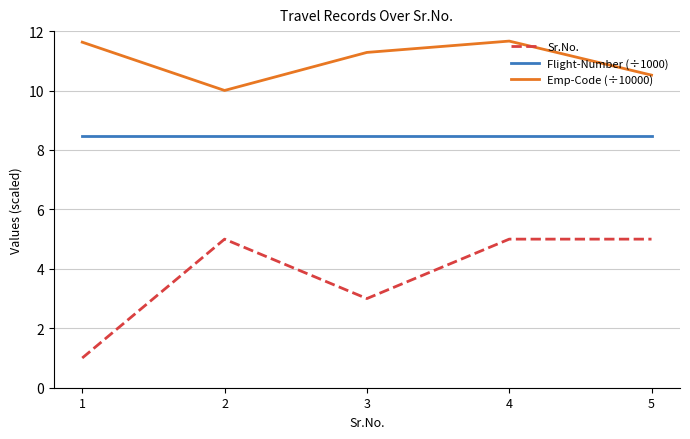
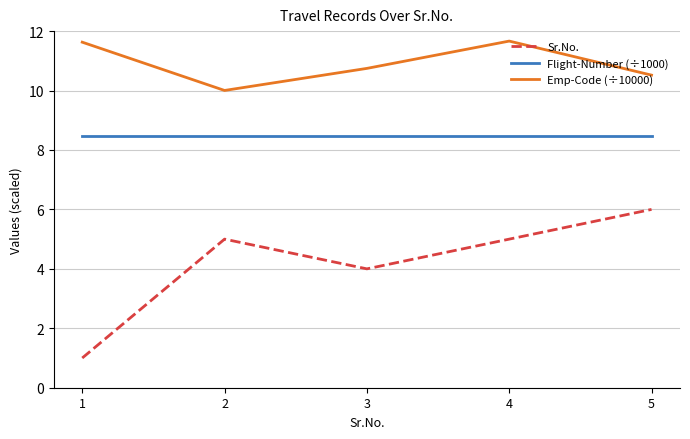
Sr.No., 3: 3 -> 4
Emp-Code (÷10000), 3: 11.3 -> 10.7
Sr.No., 5: 5 -> 6
